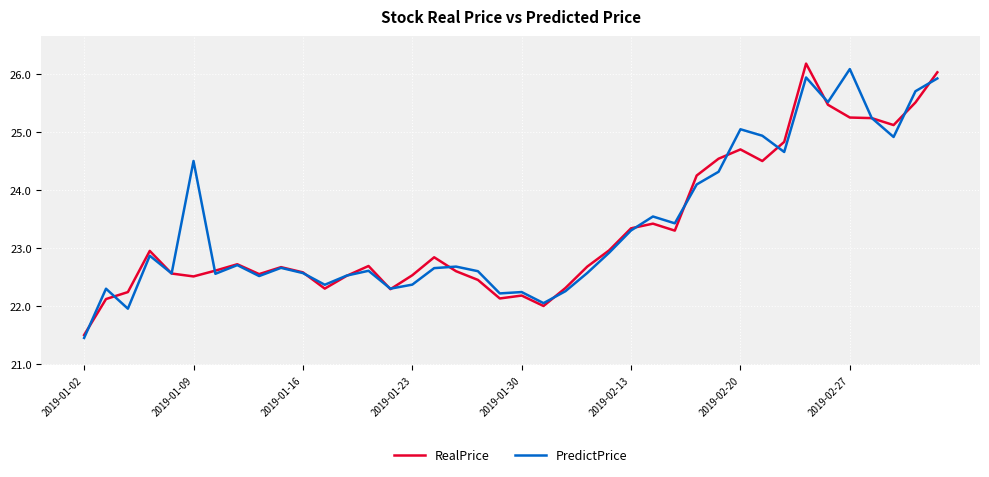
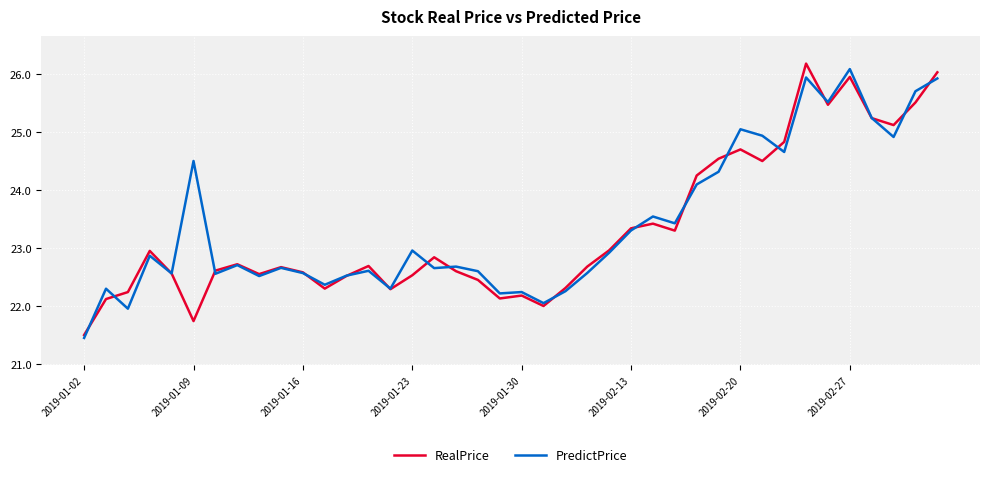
RealPrice, 2019-01-09: 22.5 -> 21.7
PredictPrice, 2019-01-23: 22.4 -> 23.0
RealPrice, 2019-02-27: 25.3 -> 26.0
